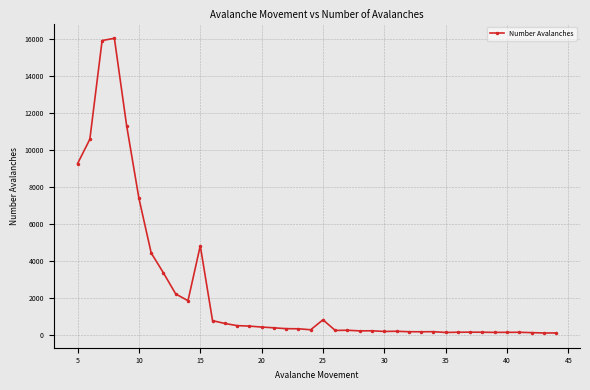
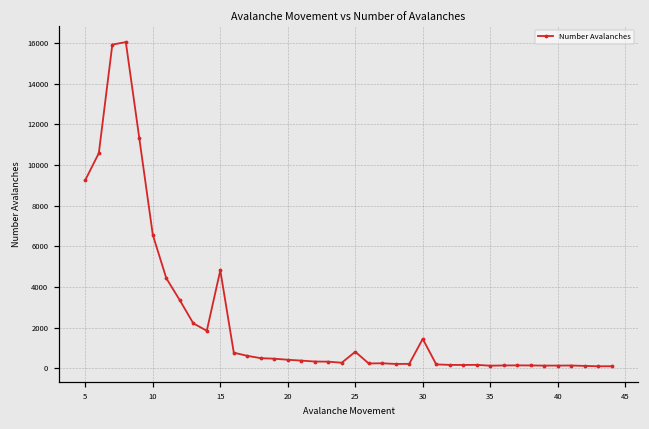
10: 7400 -> 6600
30: 200 -> 1500
